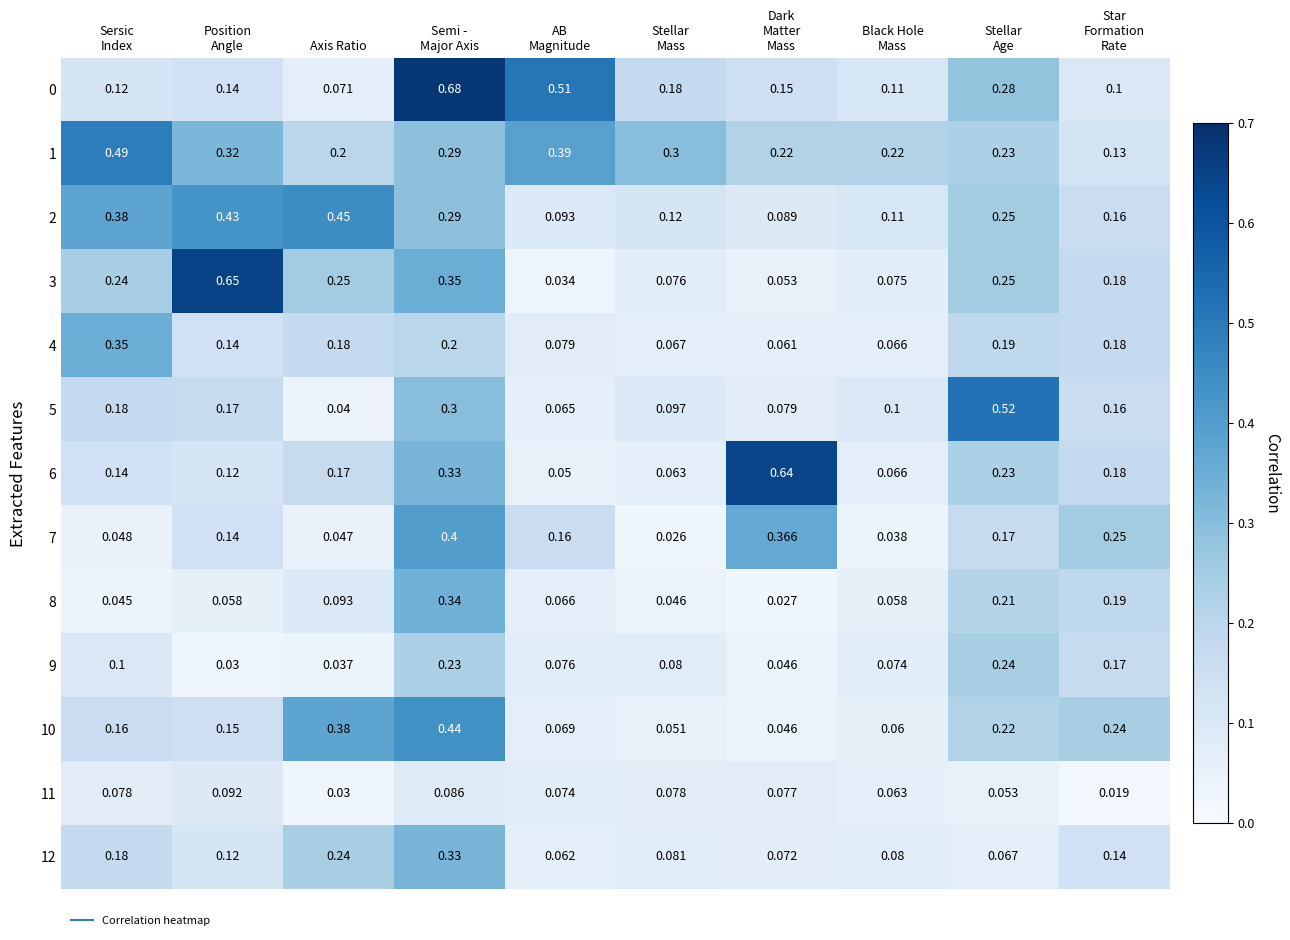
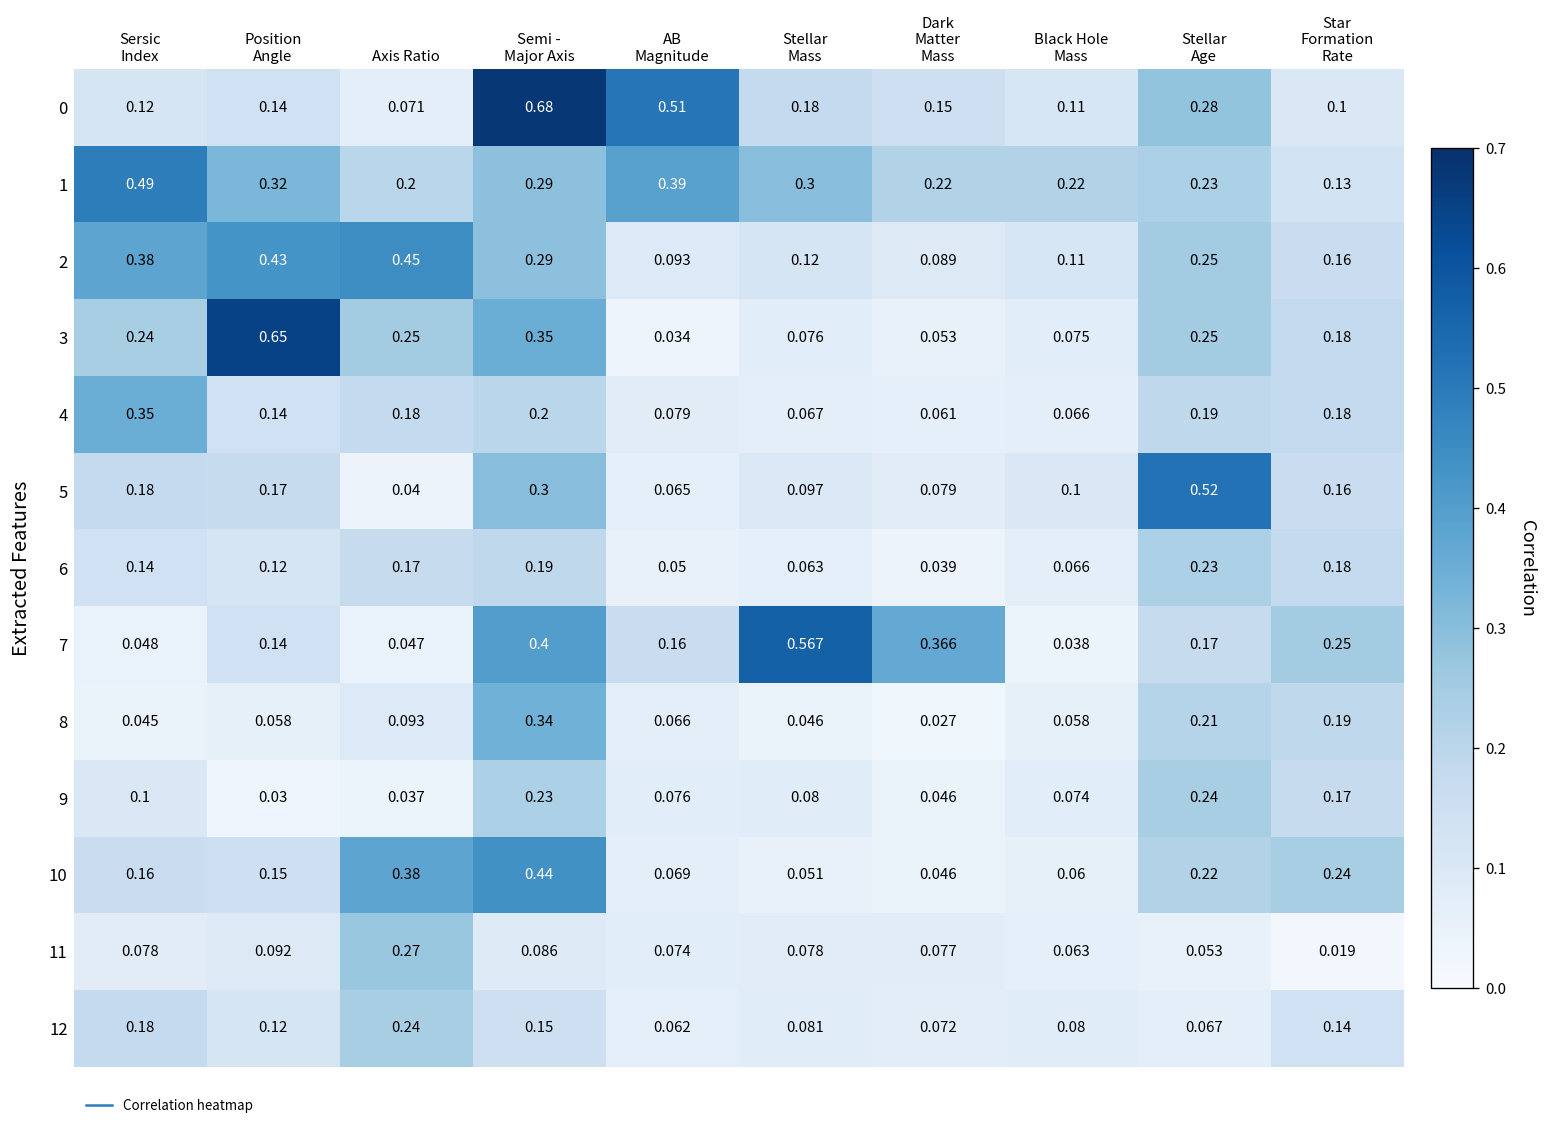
6, Semi - Major Axis: 0.33 -> 0.19
6, Dark Matter Mass: 0.64 -> 0.039
7, Stellar Mass: 0.026 -> 0.567
11, Axis Ratio: 0.03 -> 0.27
12, Semi - Major Axis: 0.33 -> 0.15
